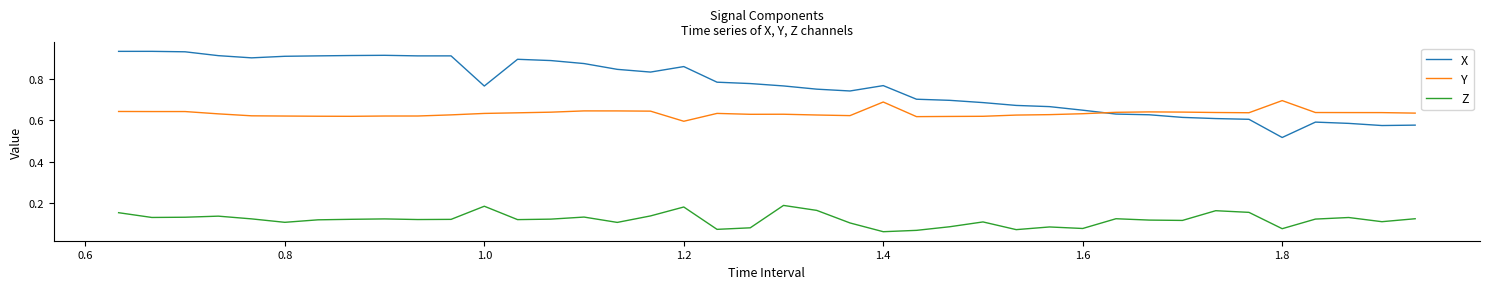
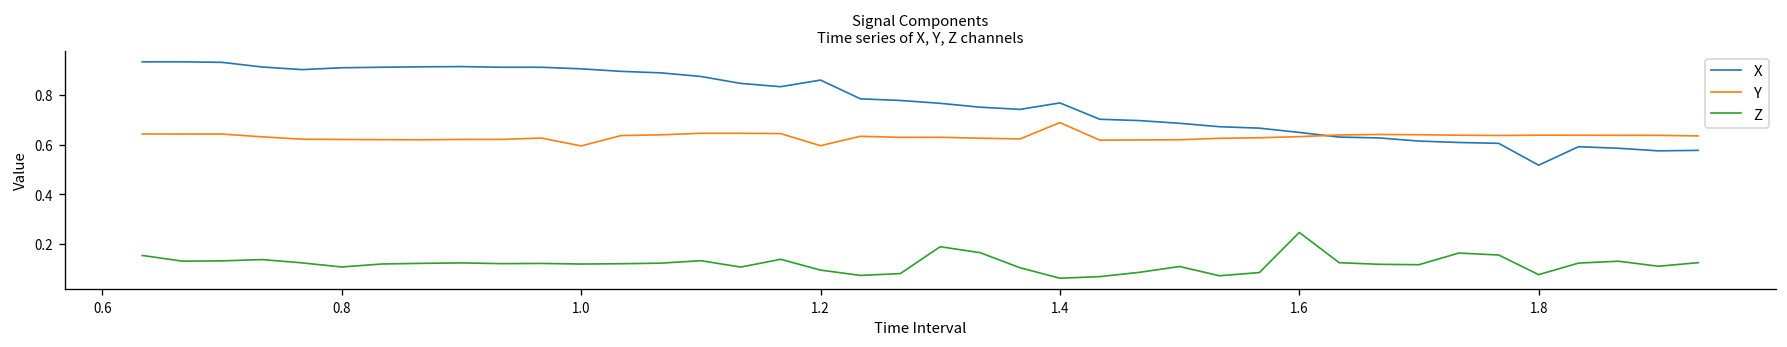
X, 1.0: 0.77 -> 0.90
Y, 1.0: 0.63 -> 0.59
Z, 1.0: 0.18 -> 0.12
Z, 1.2: 0.18 -> 0.09
Z, 1.6: 0.08 -> 0.25
Y, 1.8: 0.69 -> 0.64
